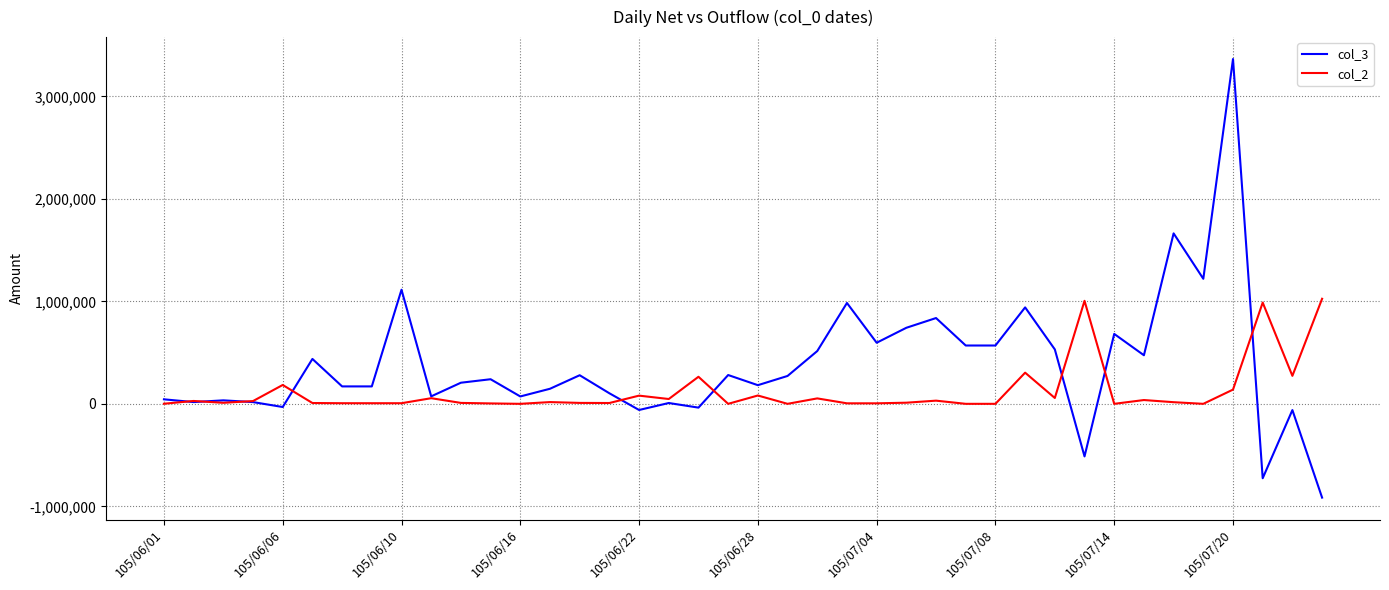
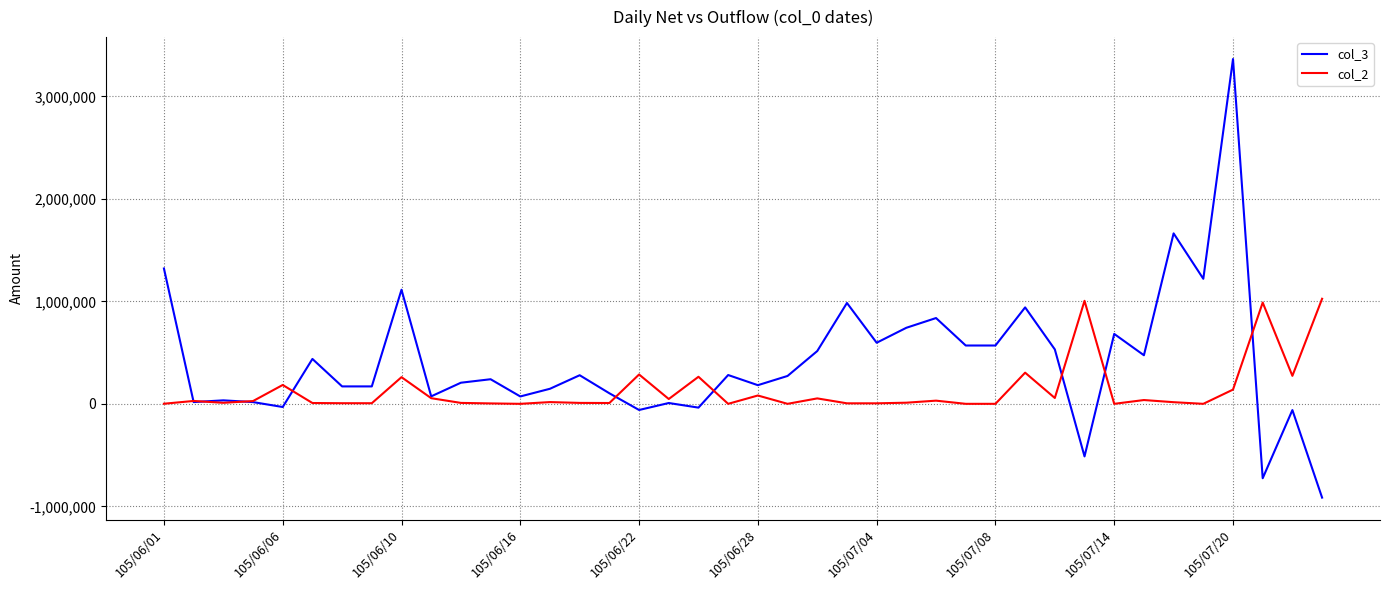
col_3, 105/06/01: 40,000 -> 1,320,000
col_2, 105/06/10: 10,000 -> 260,000
col_2, 105/06/22: 80,000 -> 290,000
